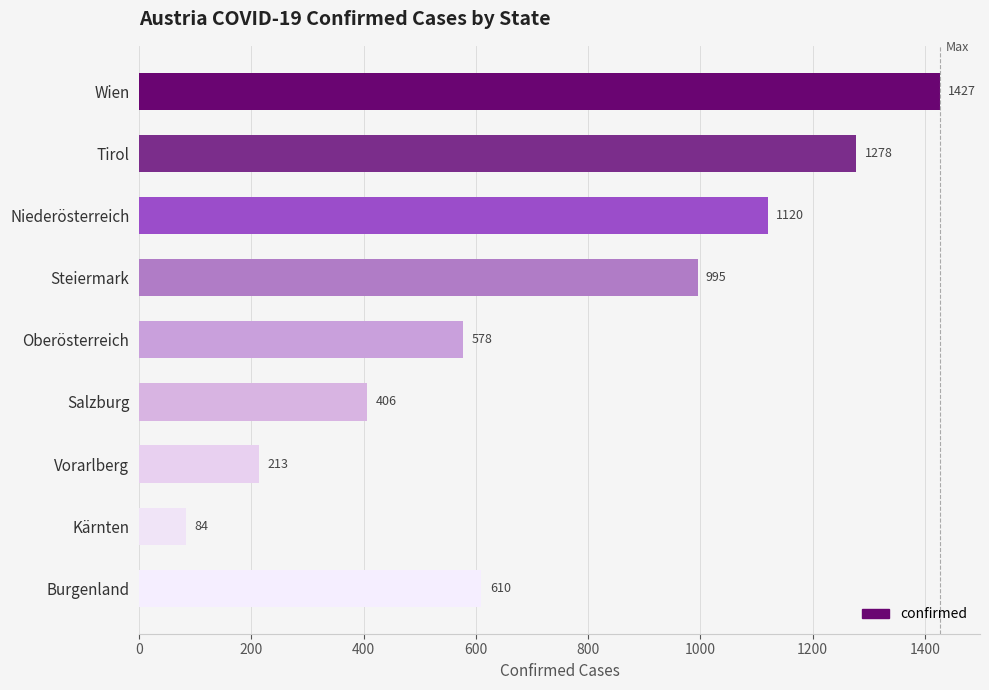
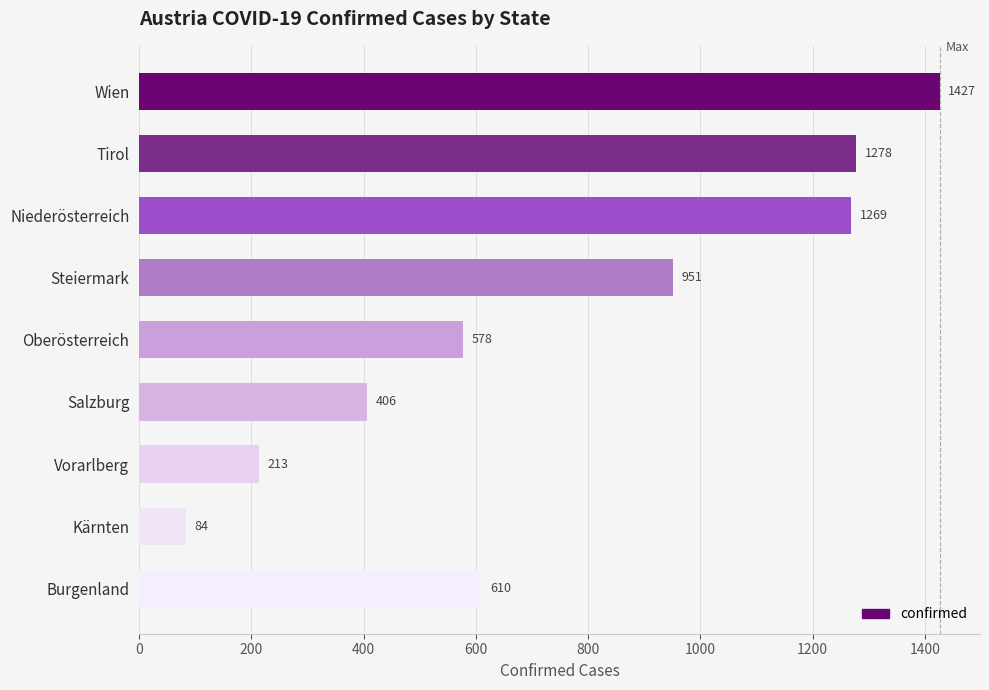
Niederösterreich: 1120 -> 1269
Steiermark: 995 -> 951
